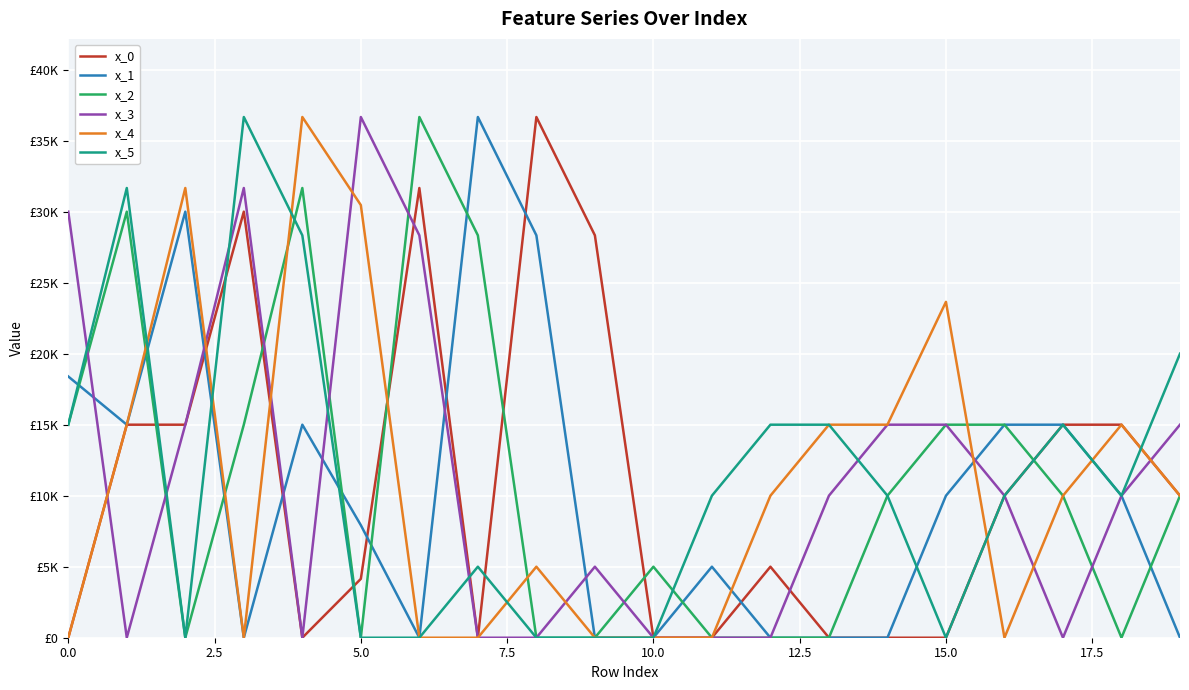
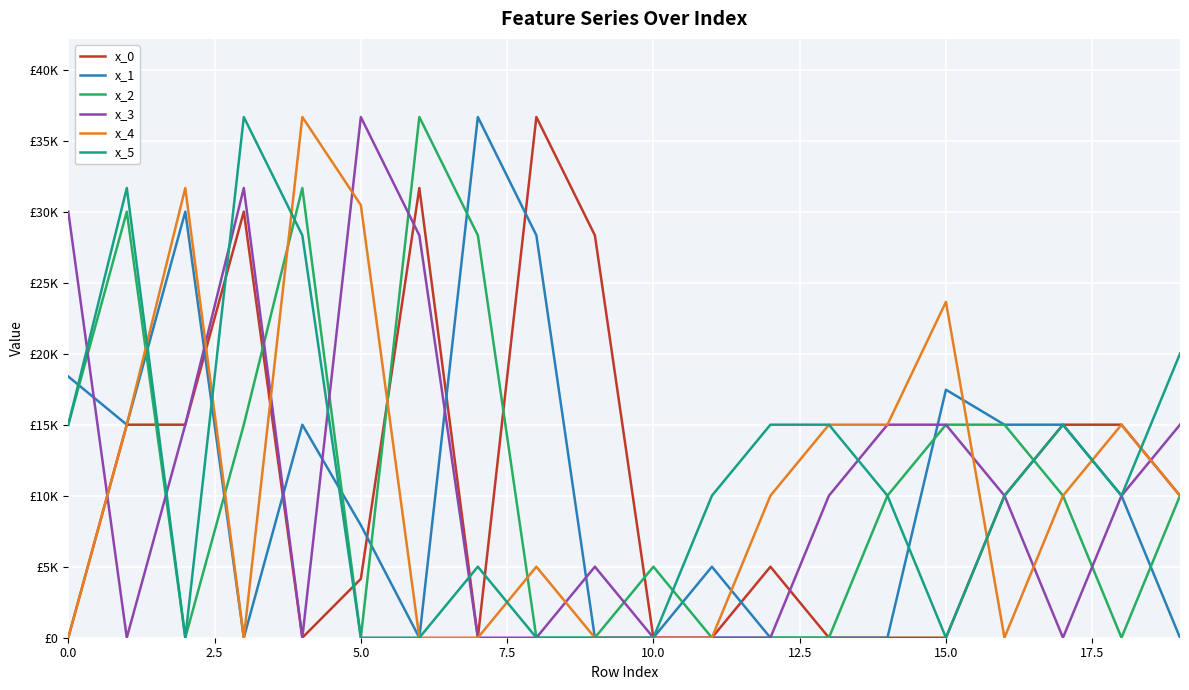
x_1, 15.0: £10000 -> £17500
